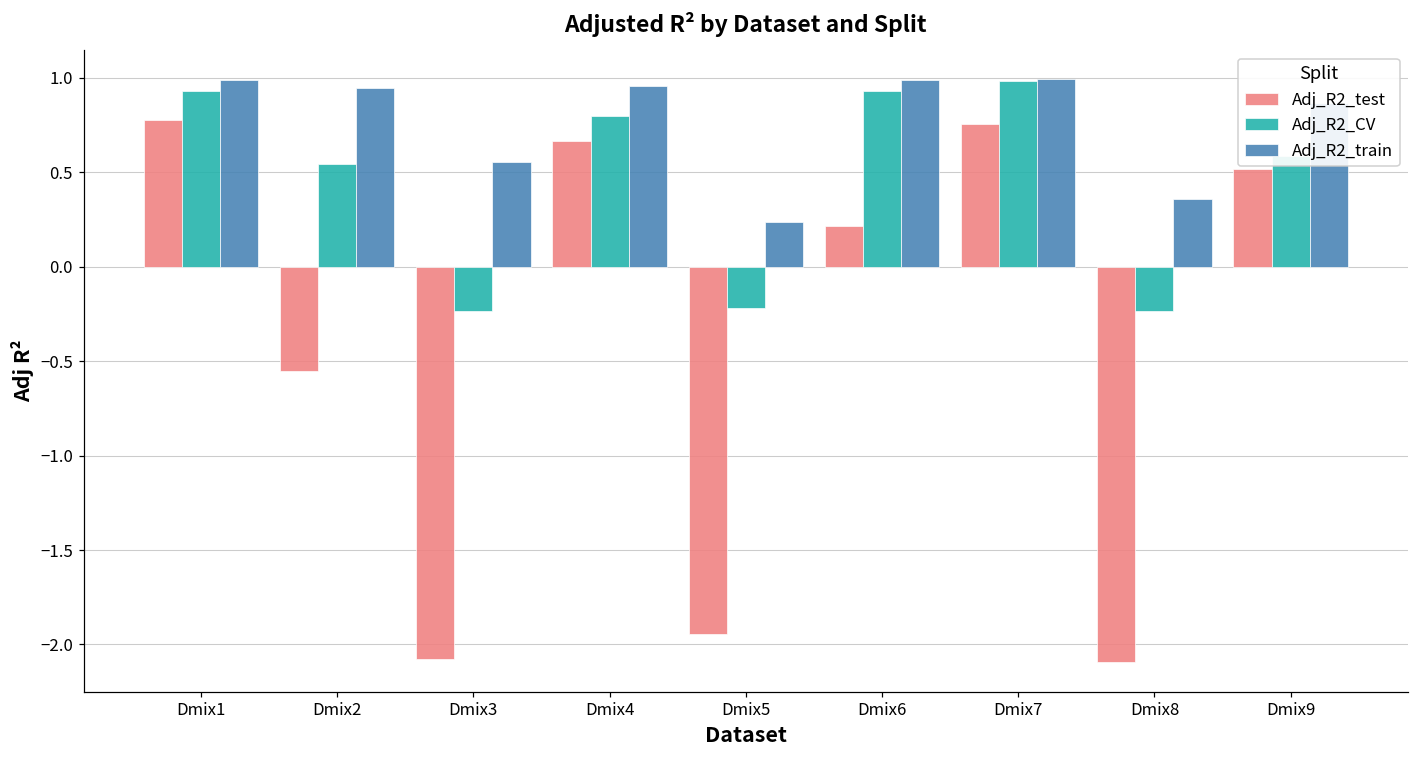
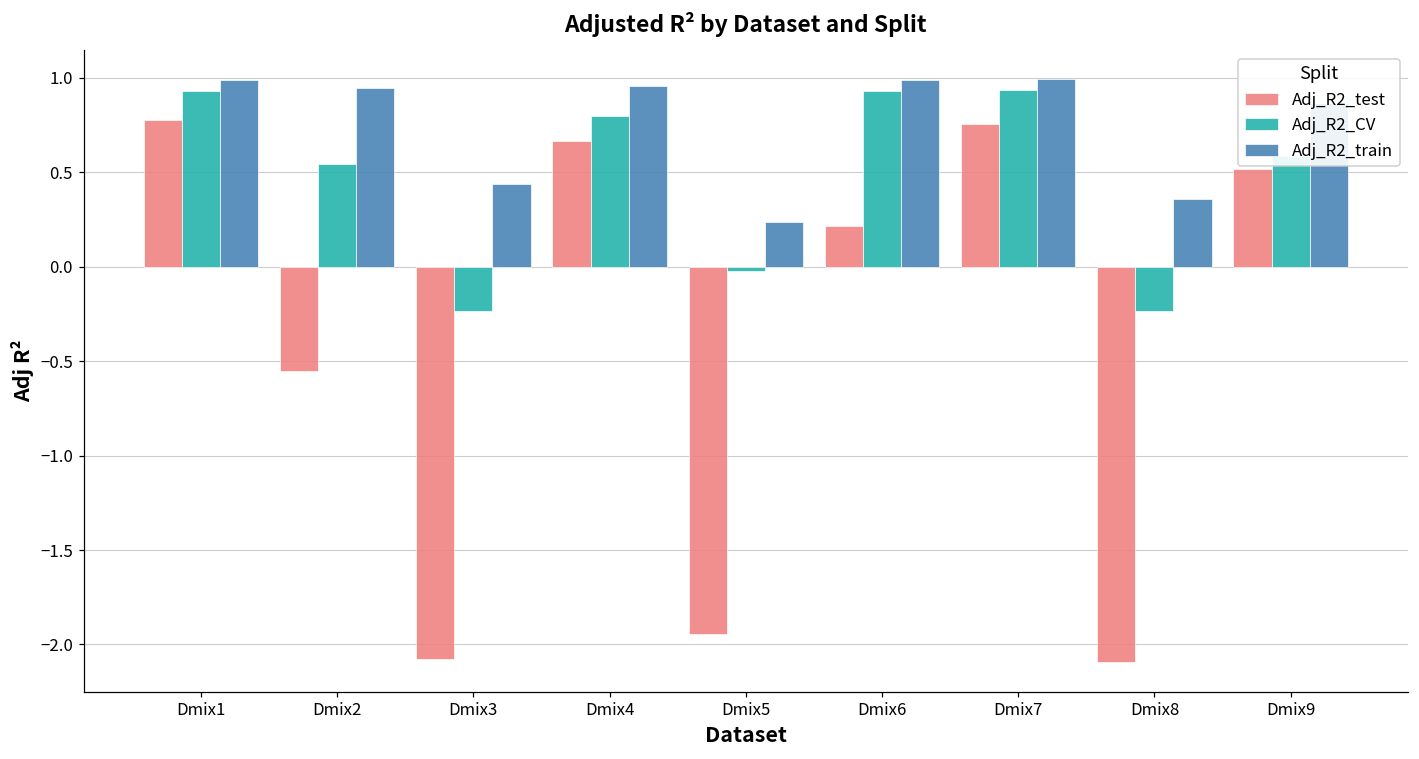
Adj_R2_train, Dmix3: 0.55 -> 0.44
Adj_R2_CV, Dmix5: -0.22 -> -0.03
Adj_R2_CV, Dmix7: 0.99 -> 0.94
